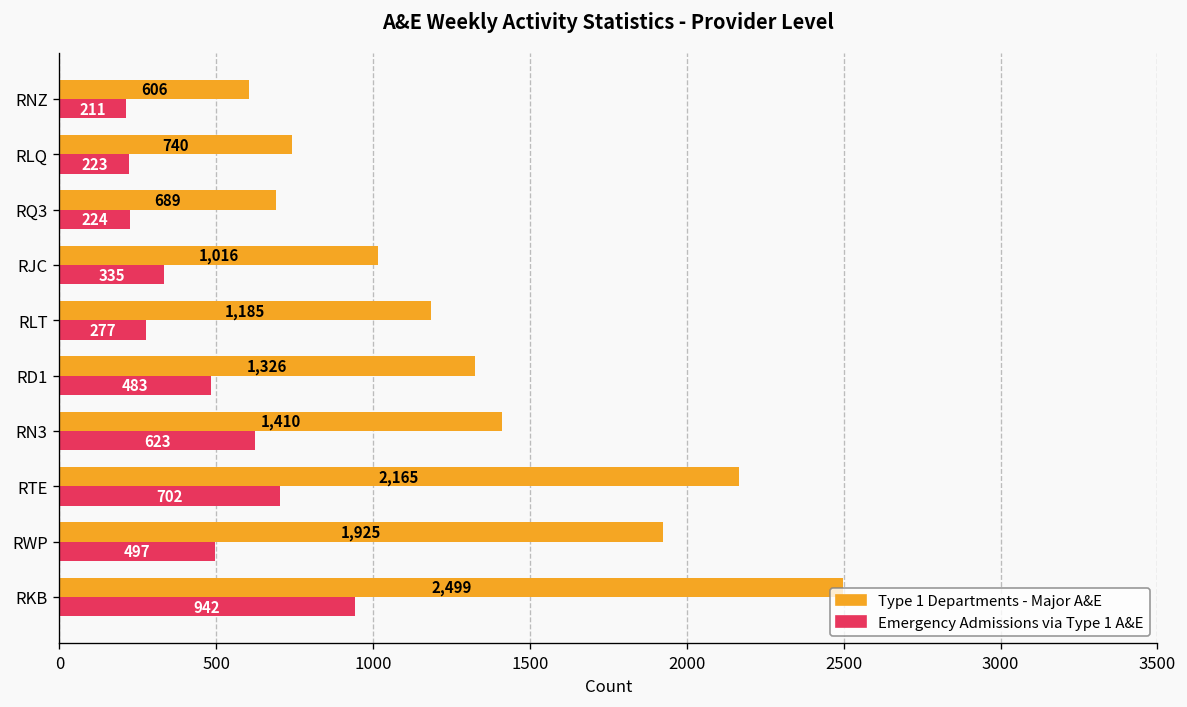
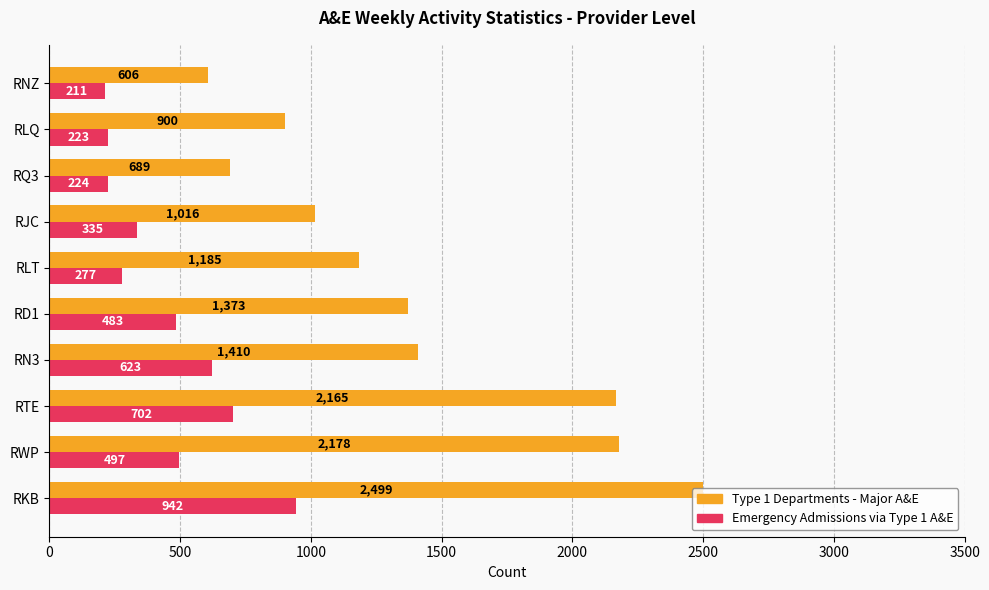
Type 1 Departments - Major A&E, RLQ: 740 -> 900
Type 1 Departments - Major A&E, RD1: 1,326 -> 1,373
Type 1 Departments - Major A&E, RWP: 1,925 -> 2,178
